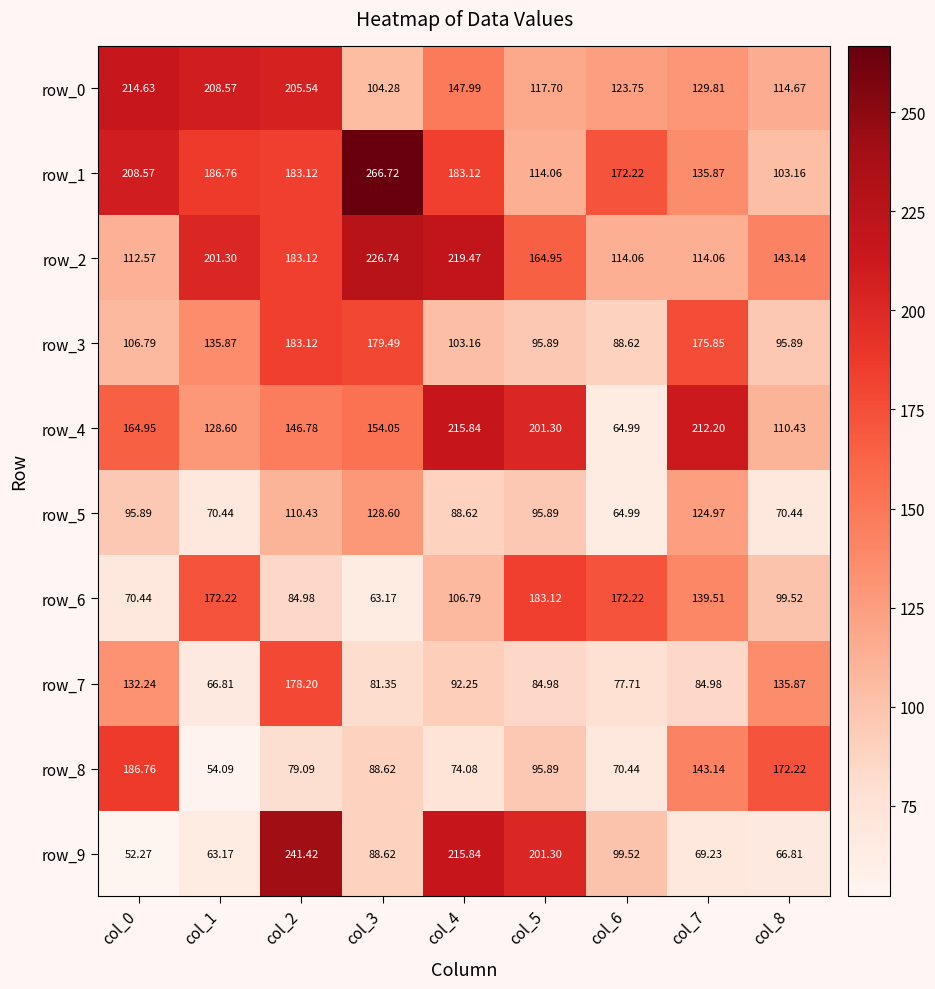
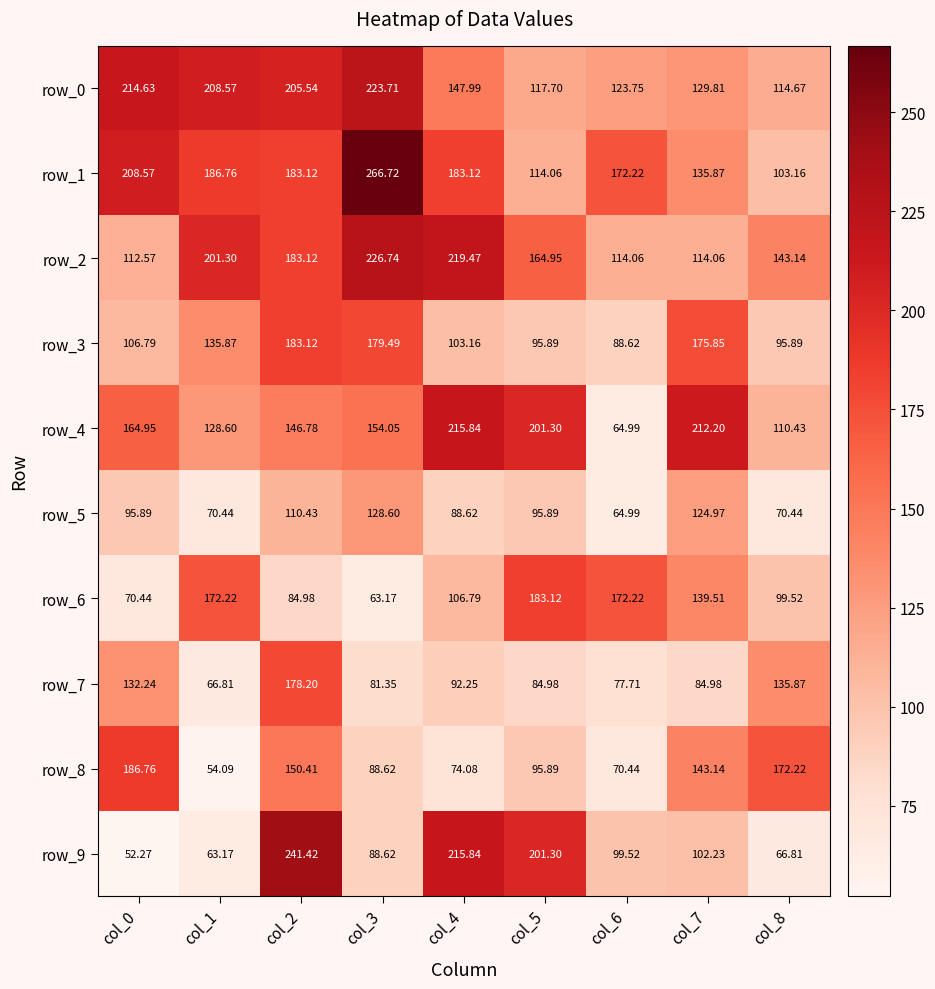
row_0, col_3: 104.28 -> 223.71
row_8, col_2: 79.09 -> 150.41
row_9, col_7: 69.23 -> 102.23
